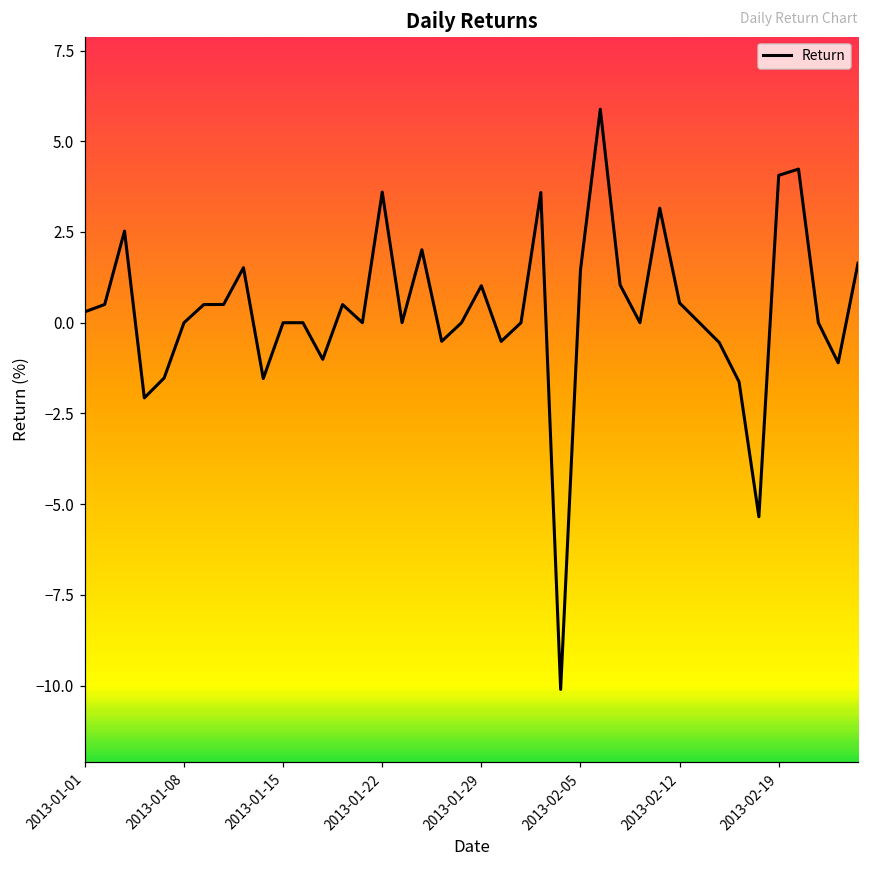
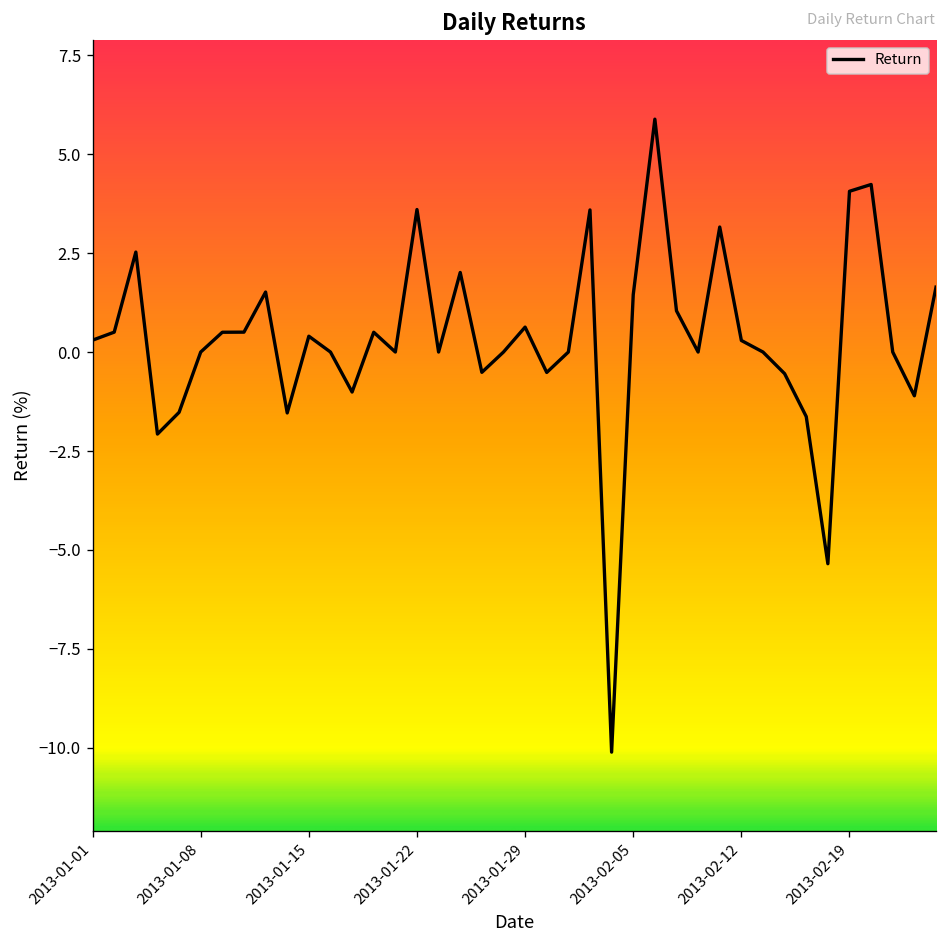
2013-01-15: 0.0 -> 0.4
2013-01-29: 1.0 -> 0.6
2013-02-12: 0.5 -> 0.3
